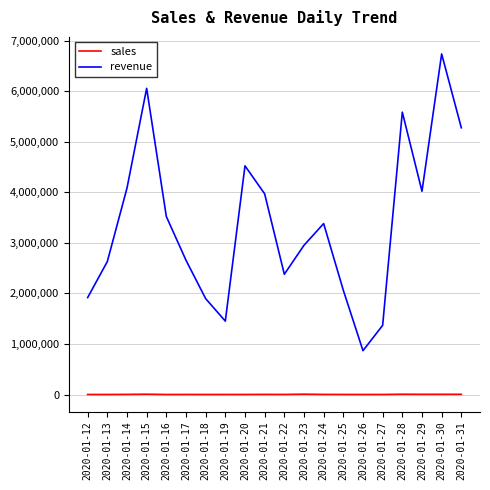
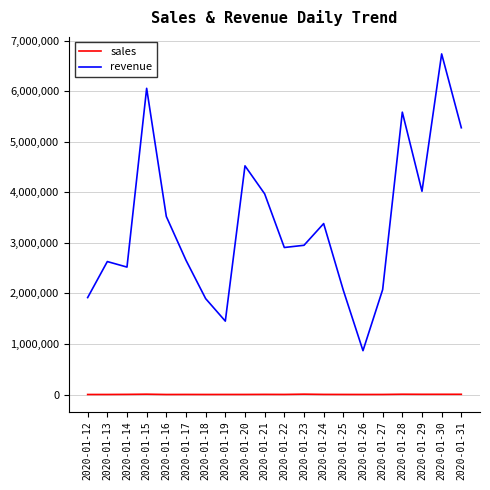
revenue, 2020-01-14: 4,100,000 -> 2,500,000
revenue, 2020-01-22: 2,400,000 -> 2,900,000
revenue, 2020-01-27: 1,400,000 -> 2,100,000
